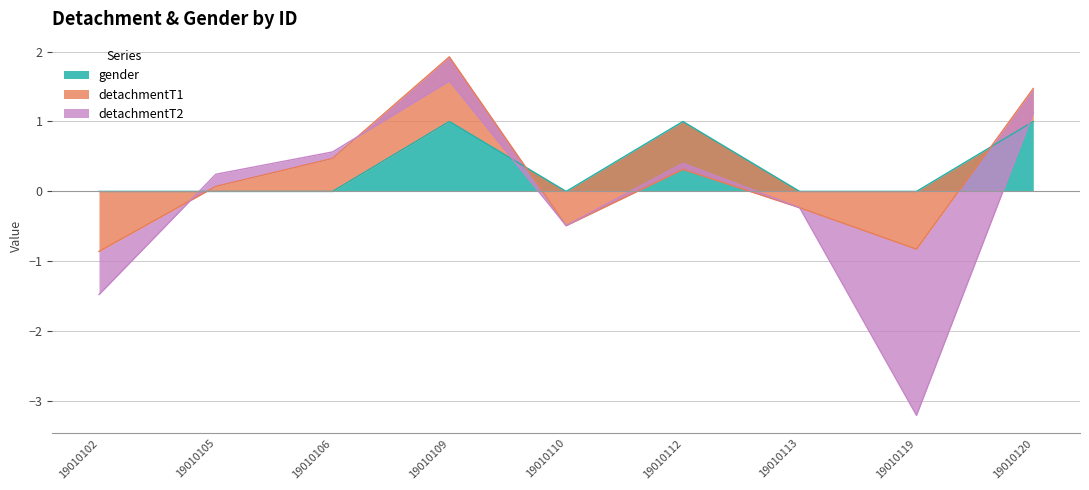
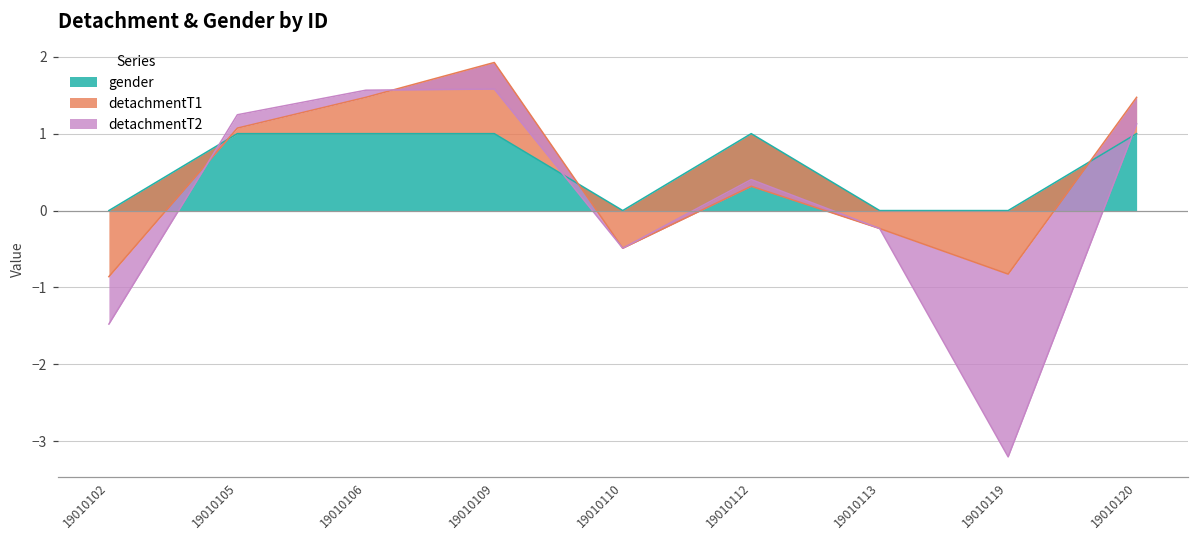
gender, 19010105: 0 -> 1
gender, 19010106: 0 -> 1
